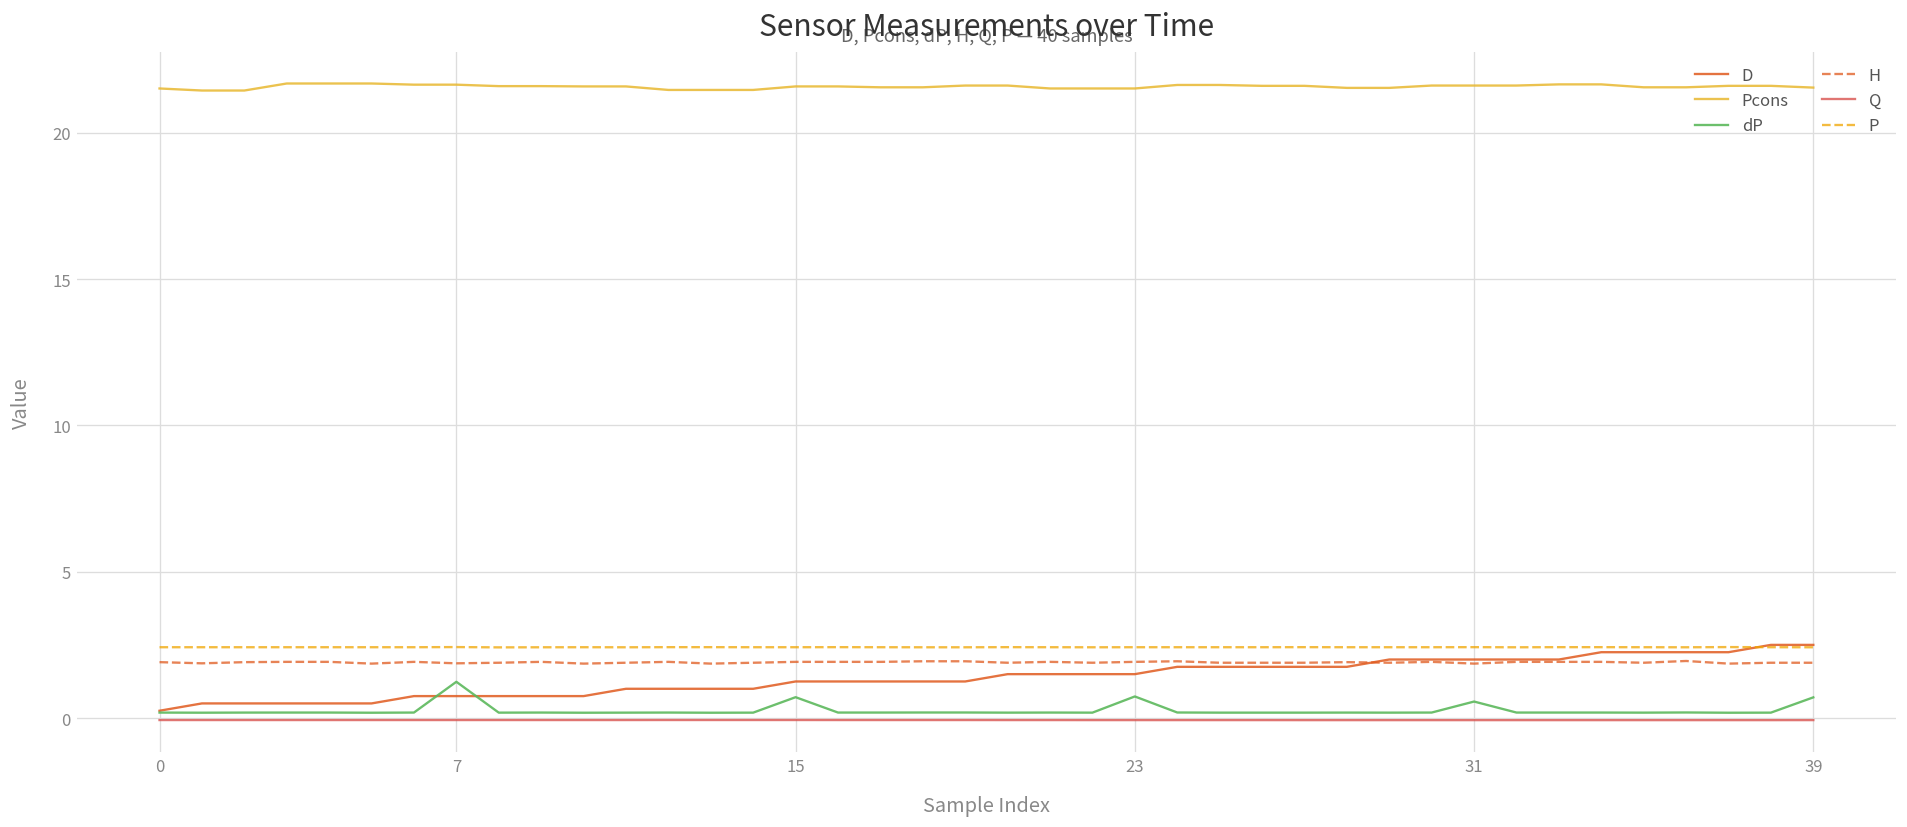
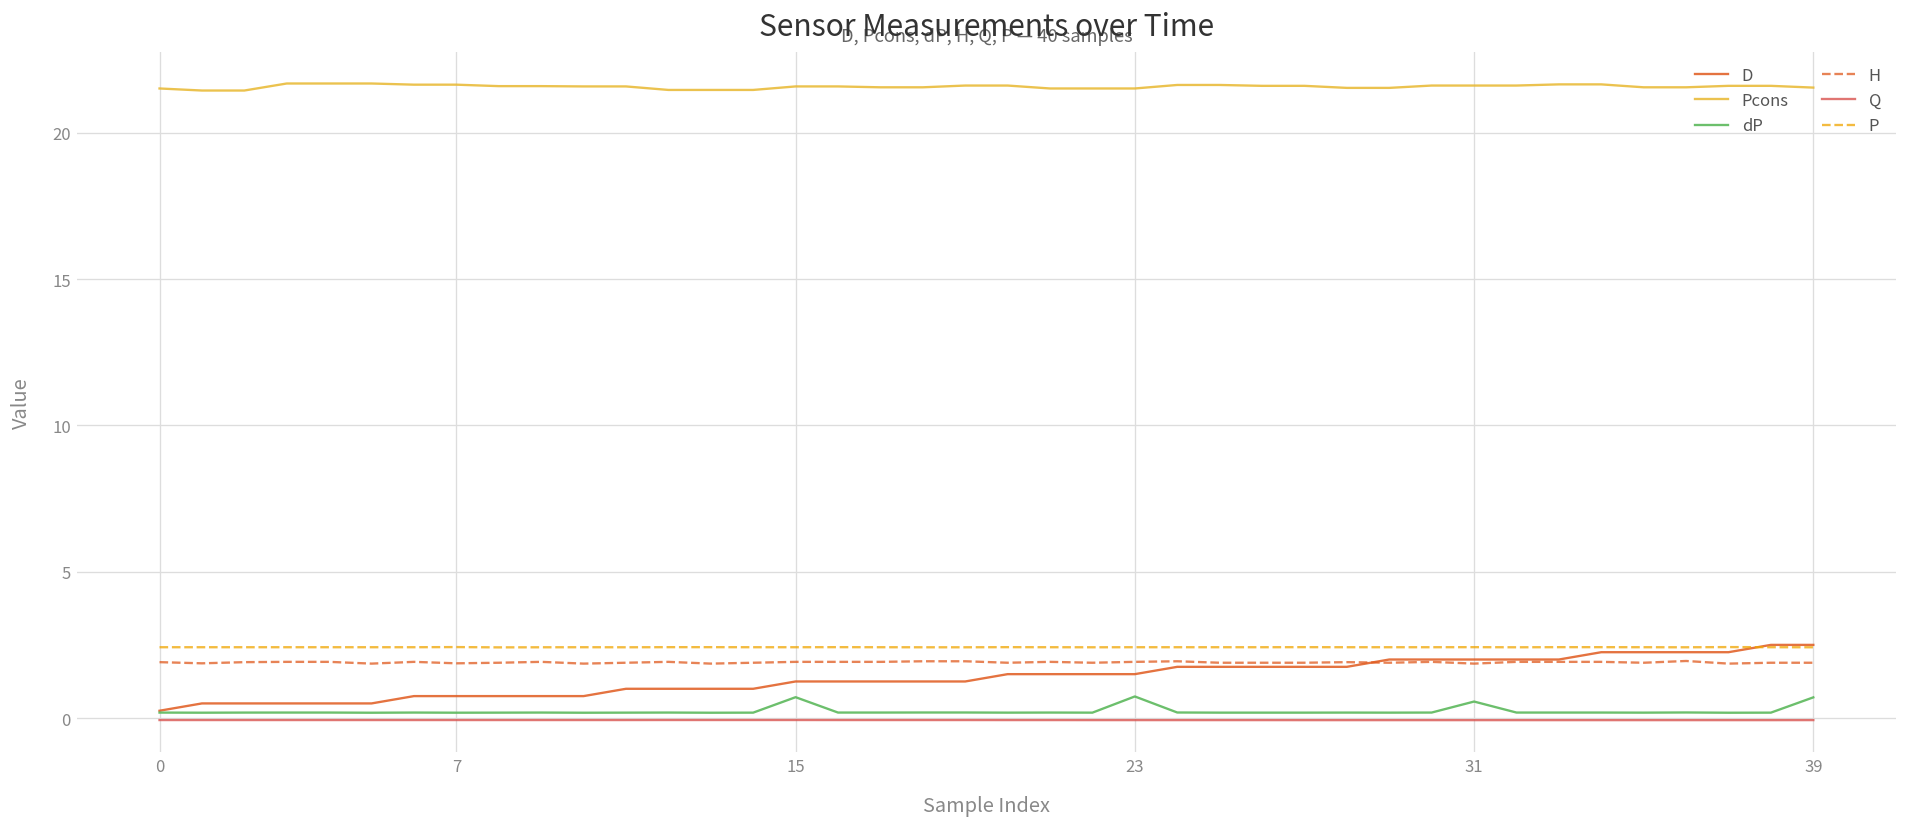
dP, 7: 1.2 -> 0.2
